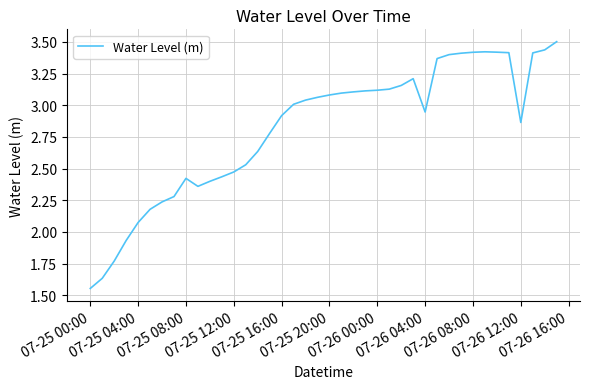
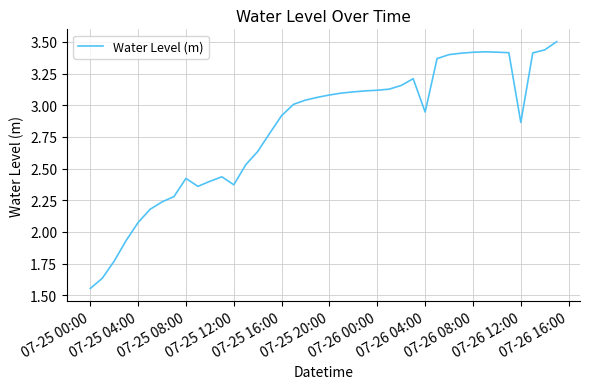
07-25 12:00: 2.47 -> 2.37
